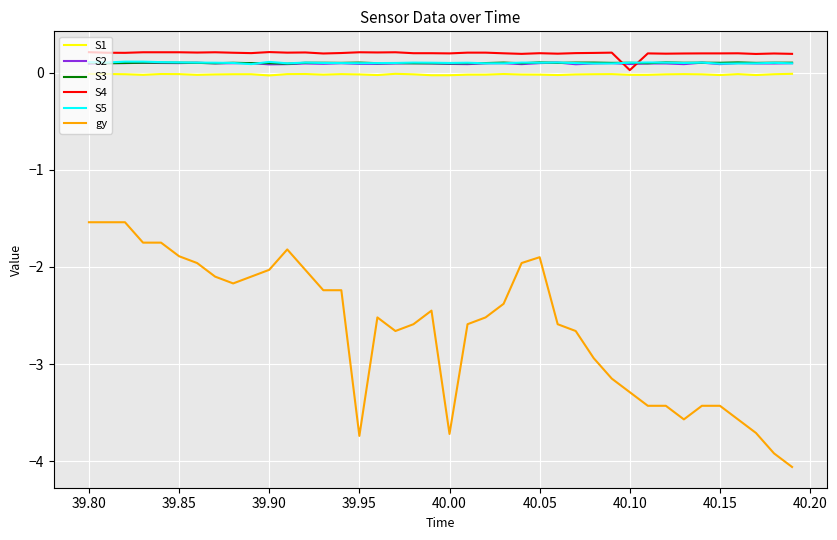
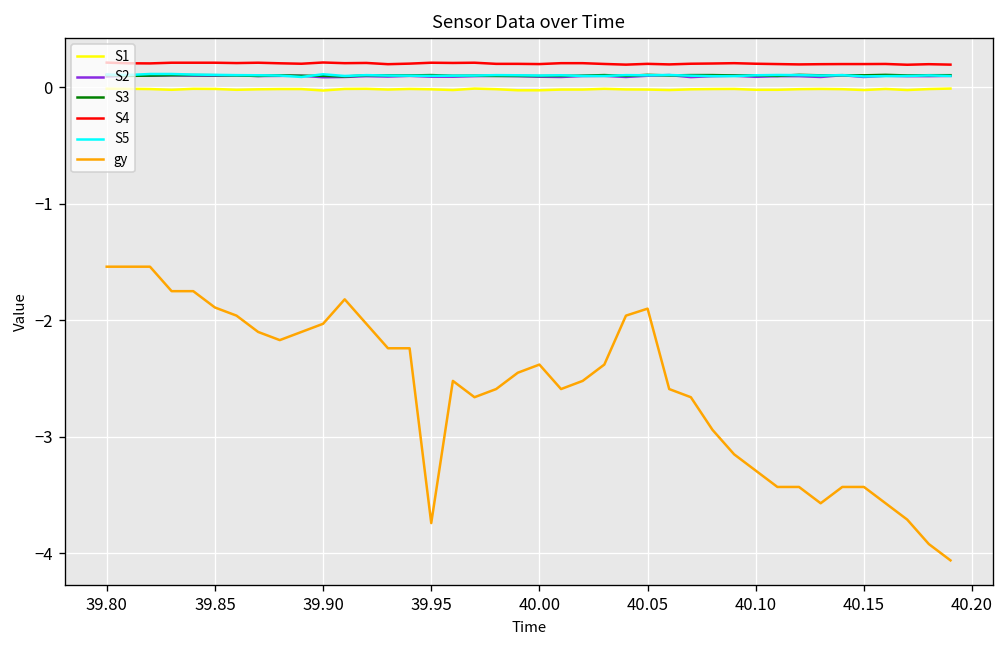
gy, 40.00: -3.7 -> -2.4
S4, 40.10: 0.0 -> 0.2
